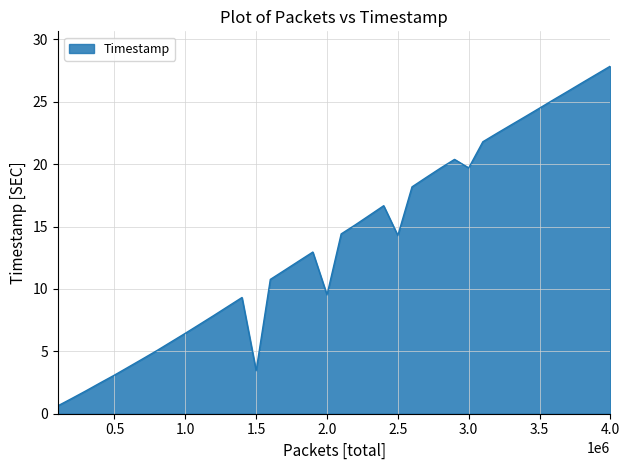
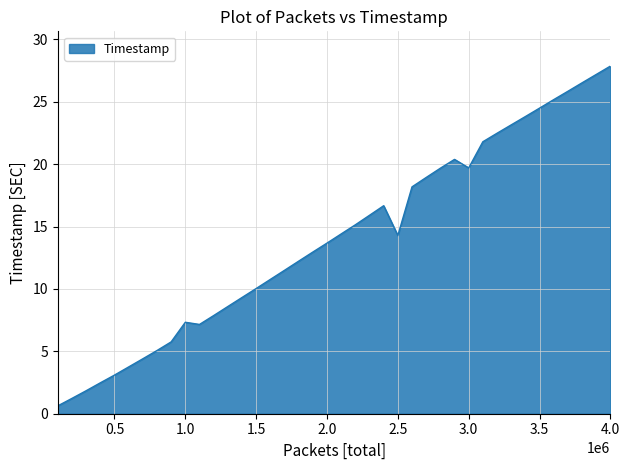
1.0: 6.4 -> 7.3
1.5: 3.4 -> 10.0
2.0: 9.5 -> 13.7
